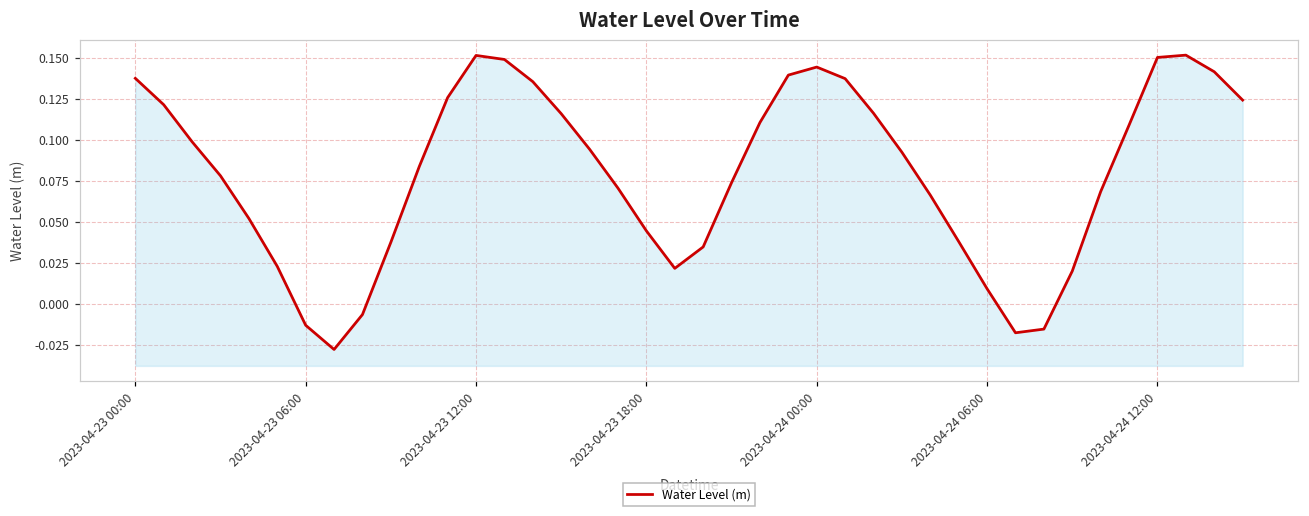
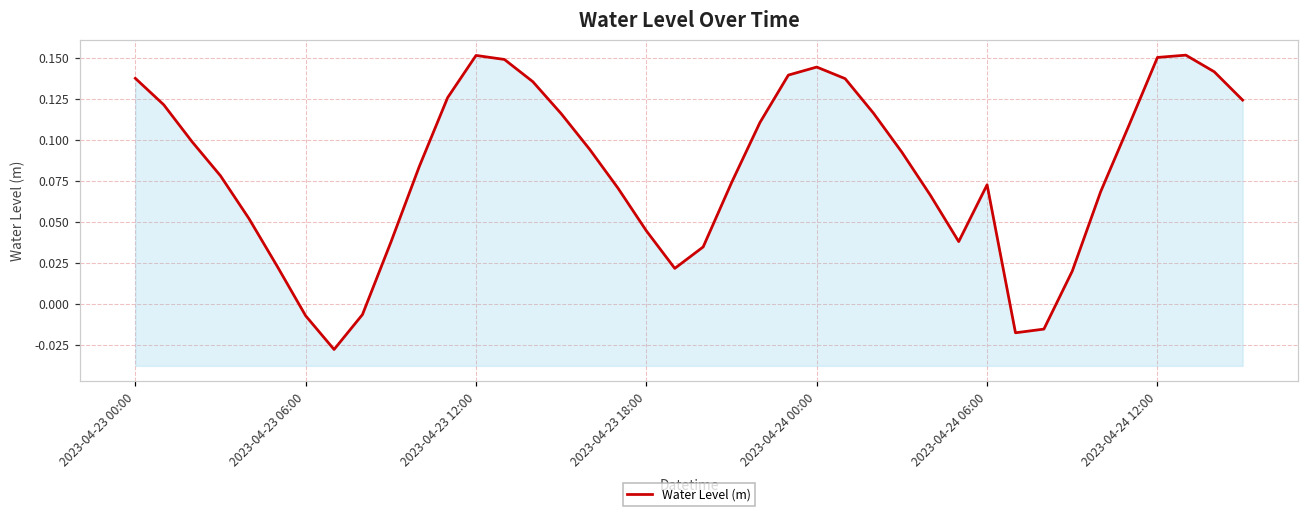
2023-04-23 06:00: -0.013 -> -0.007
2023-04-24 06:00: 0.009 -> 0.073
